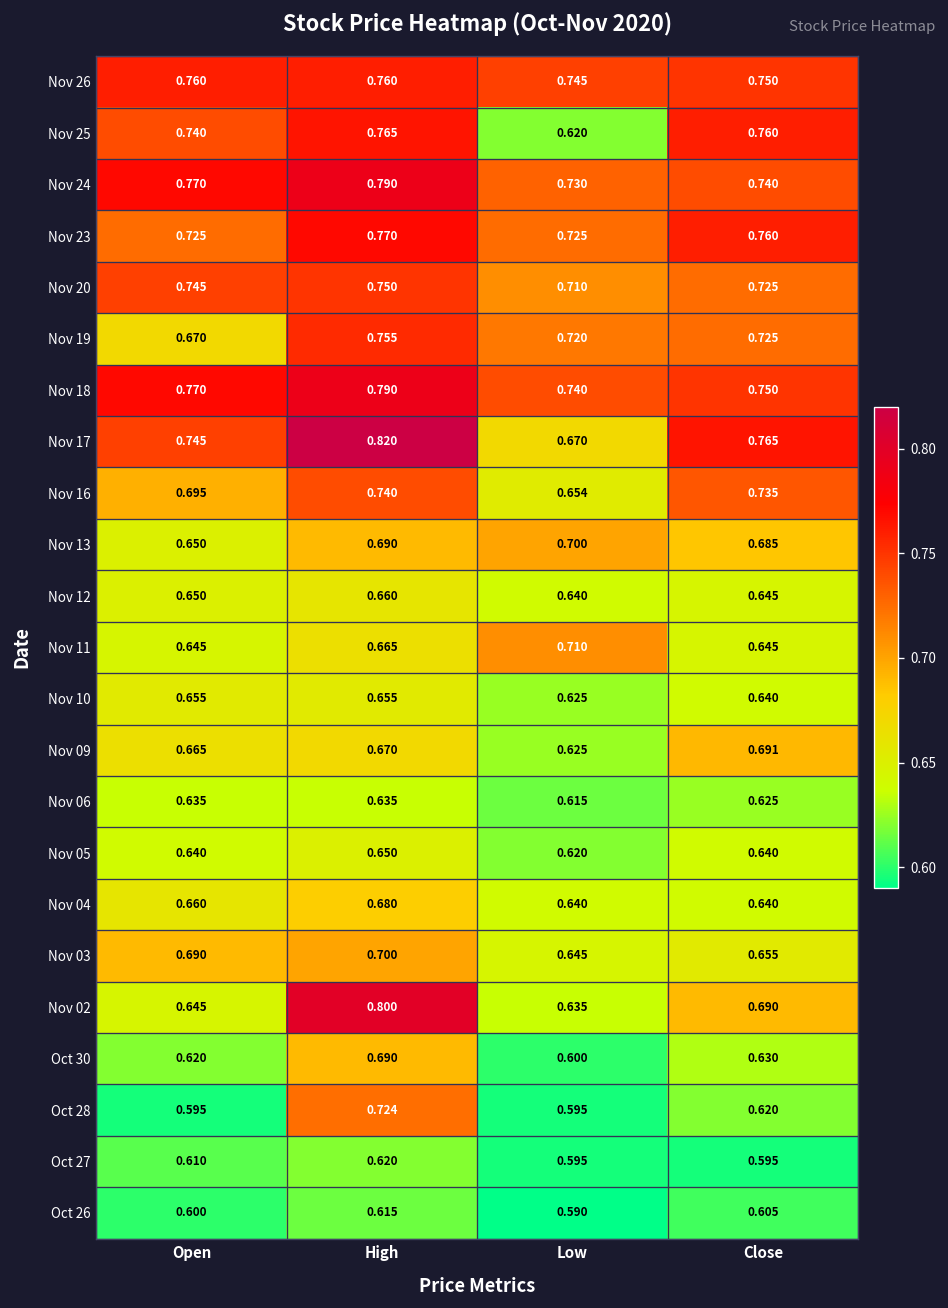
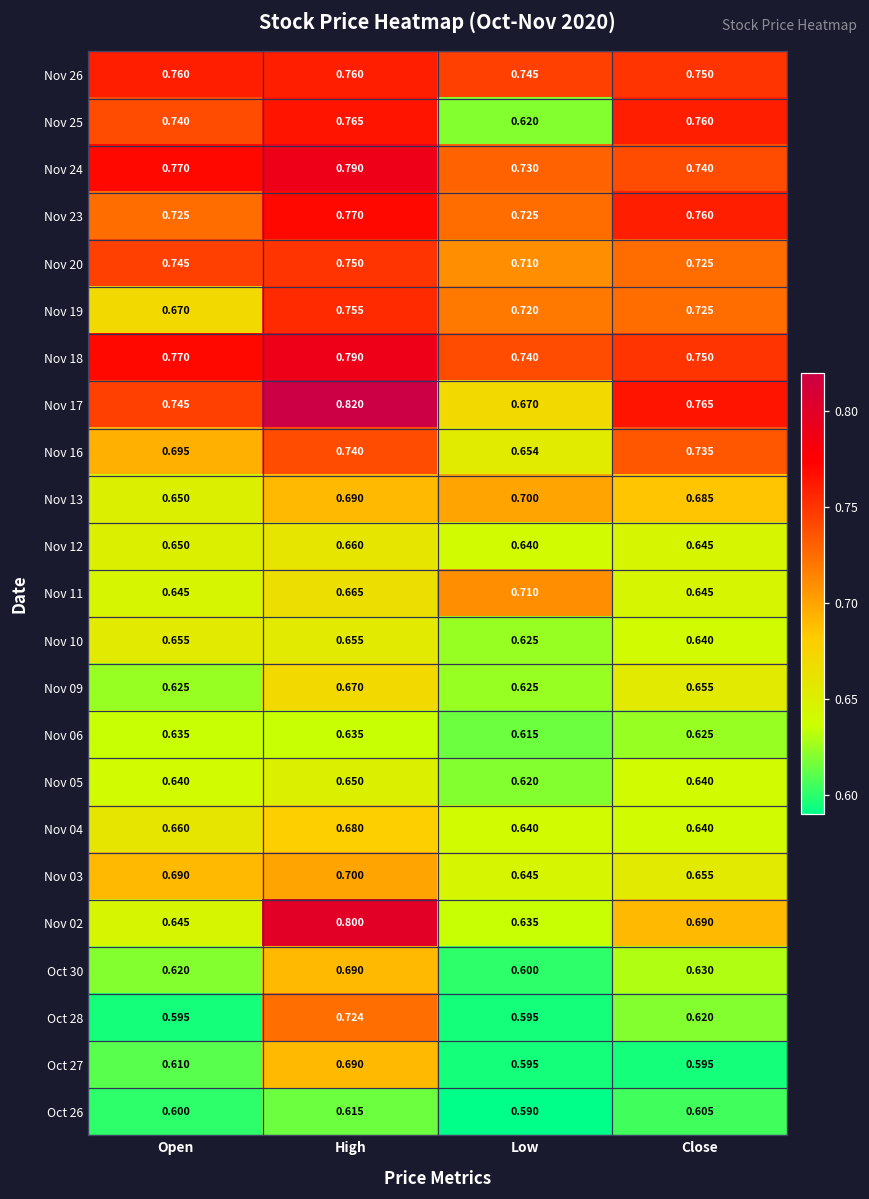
Nov 09, Open: 0.665 -> 0.625
Nov 09, Close: 0.691 -> 0.655
Oct 27, High: 0.620 -> 0.690
